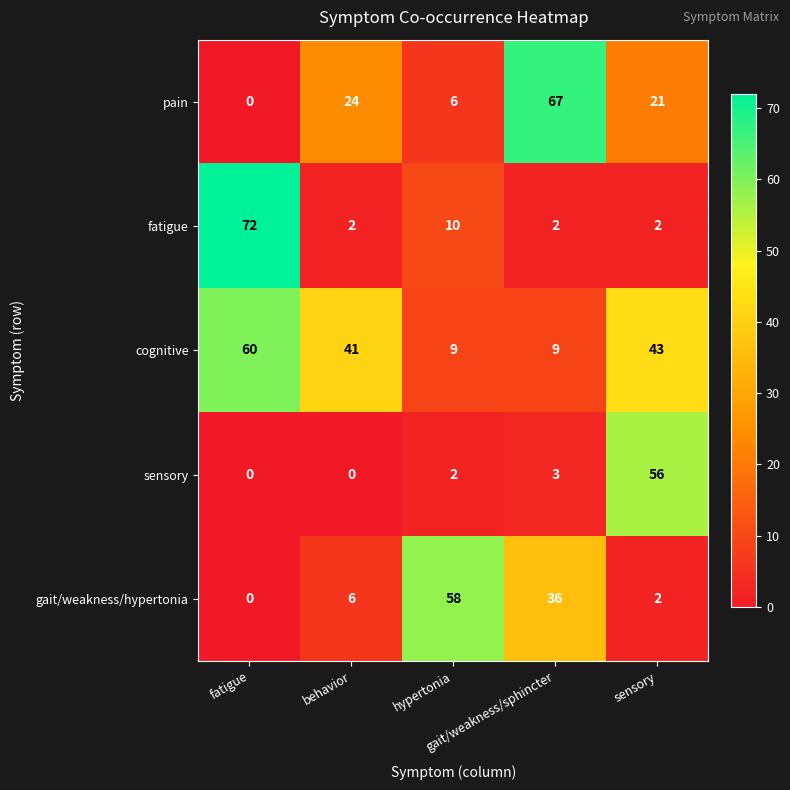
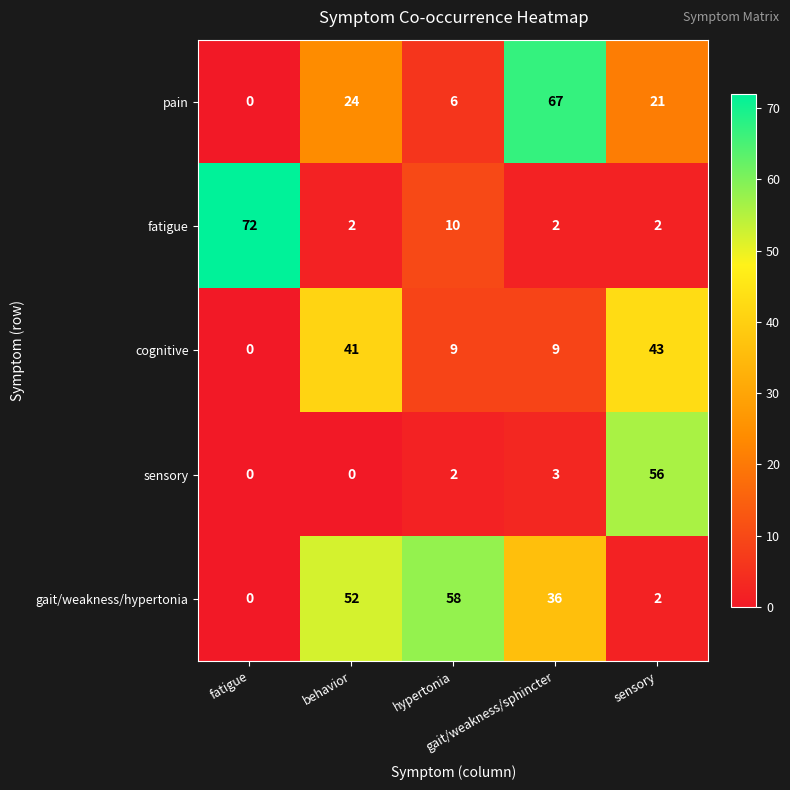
cognitive, fatigue: 60 -> 0
gait/weakness/hypertonia, behavior: 6 -> 52
